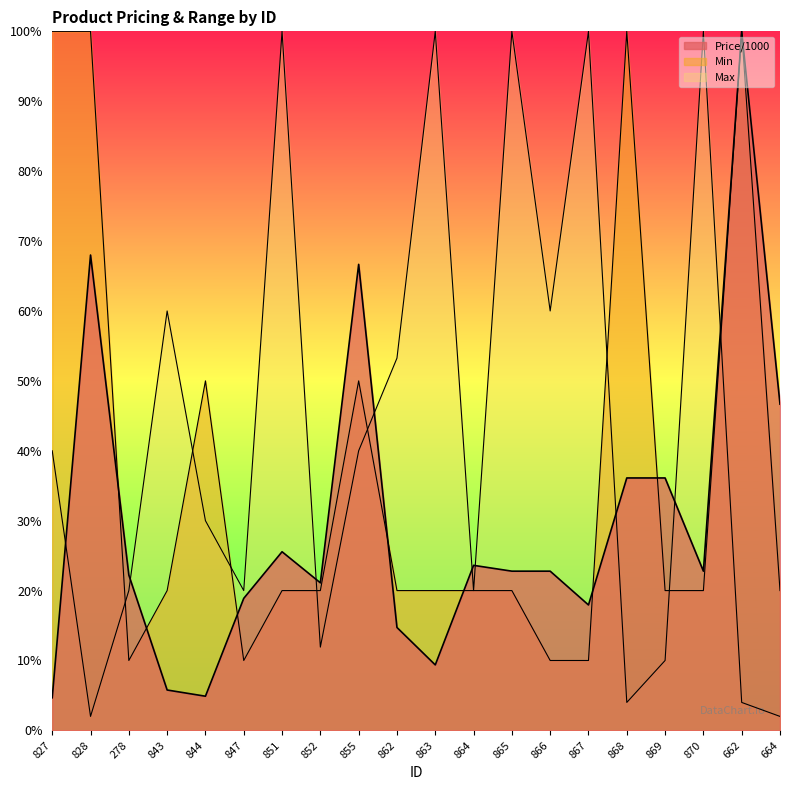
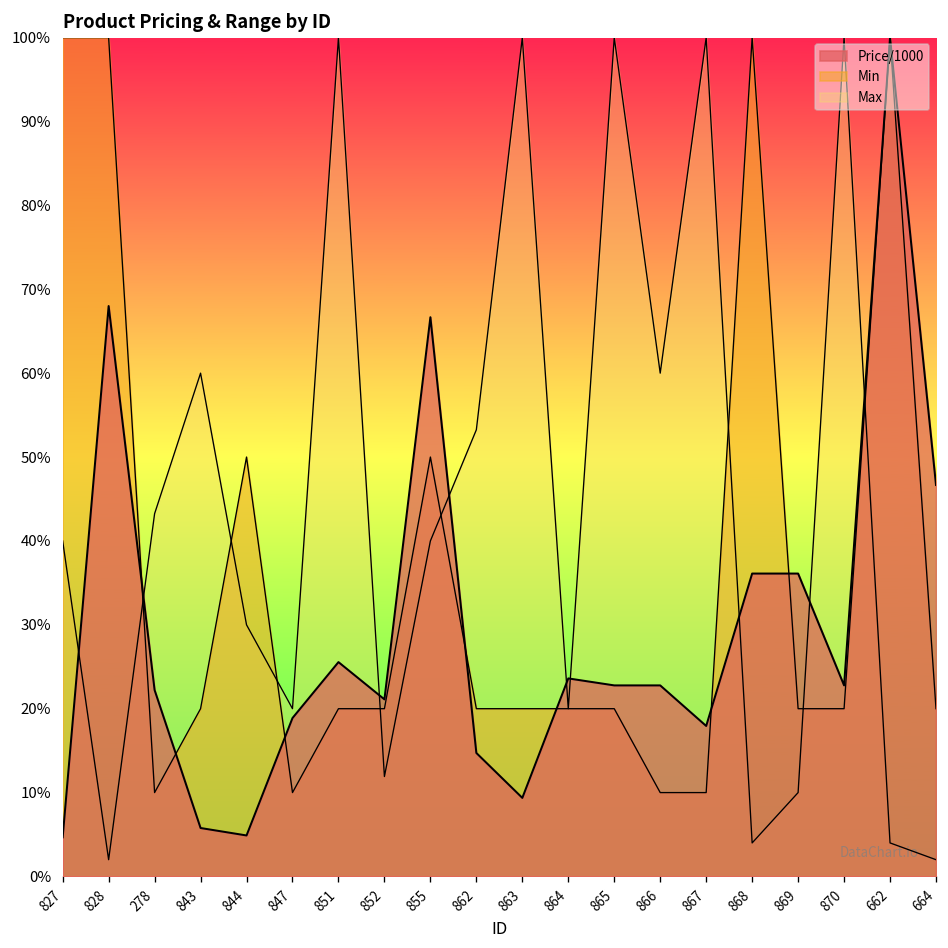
Max, 278: 20% -> 43%
